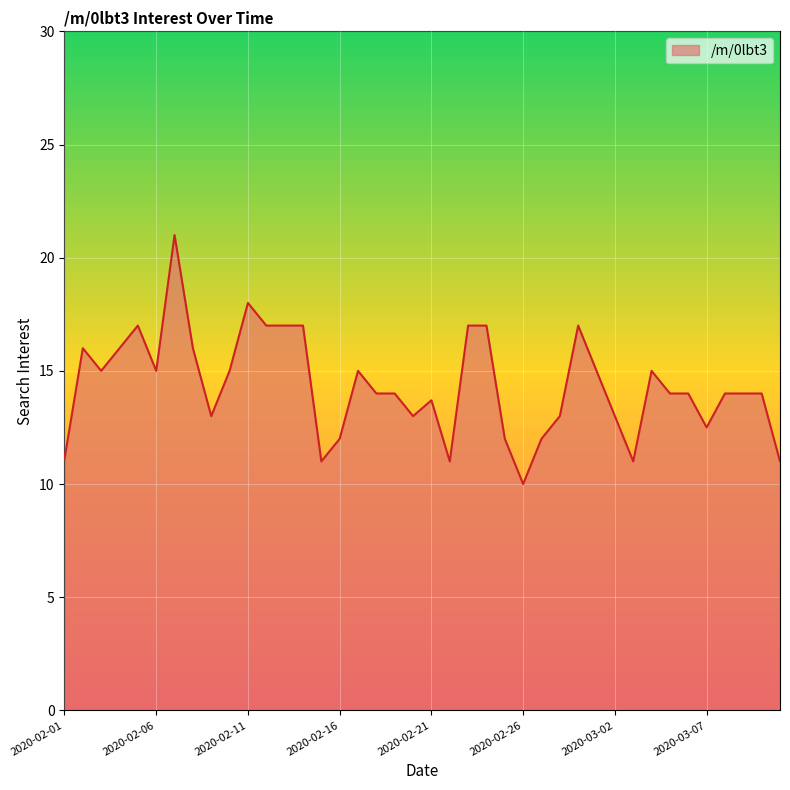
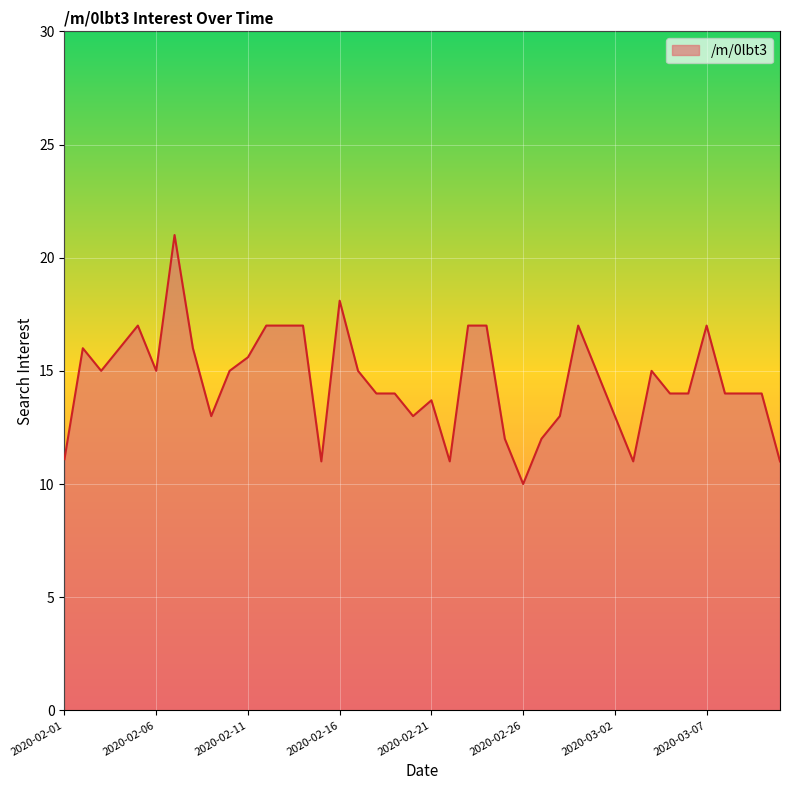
2020-02-11: 18.0 -> 15.6
2020-02-16: 12.0 -> 18.1
2020-03-07: 12.5 -> 17.0
